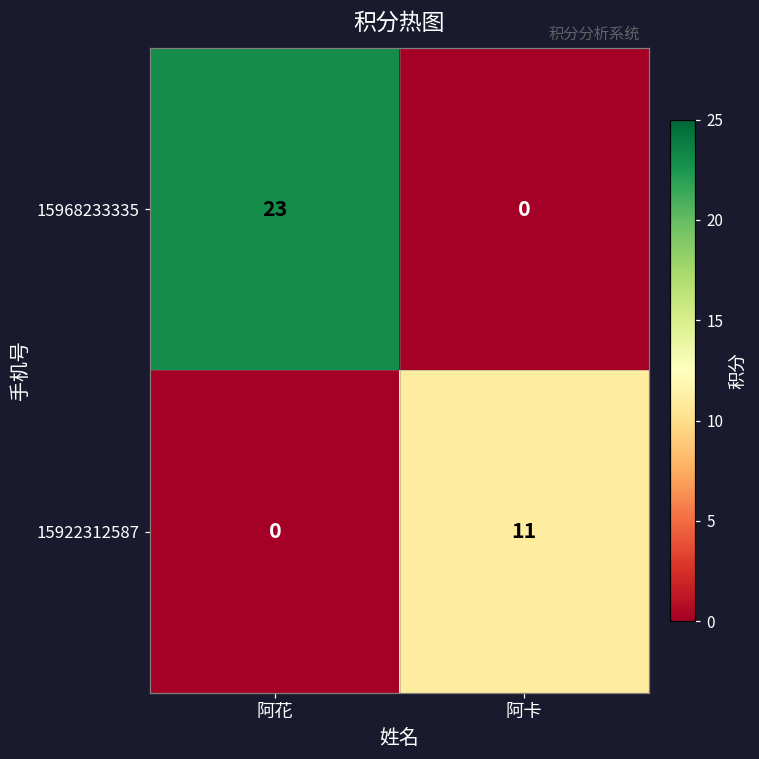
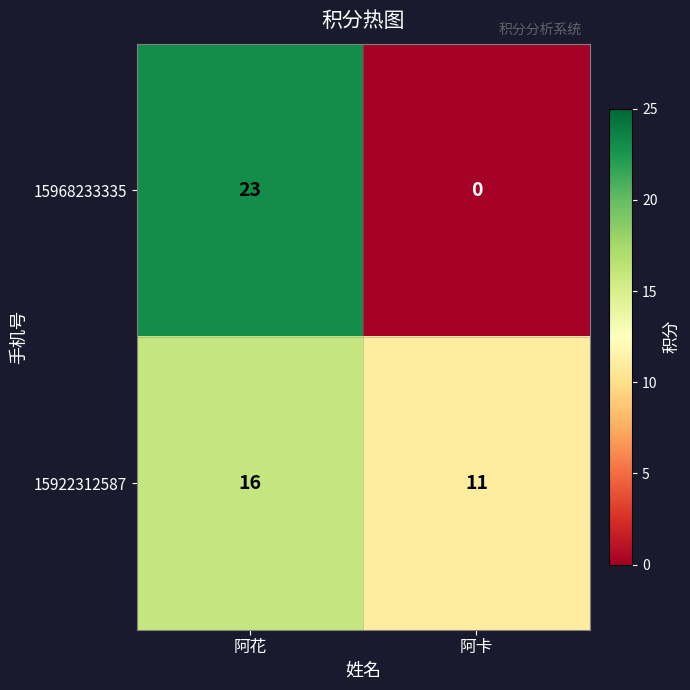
15922312587, 阿花: 0 -> 16
